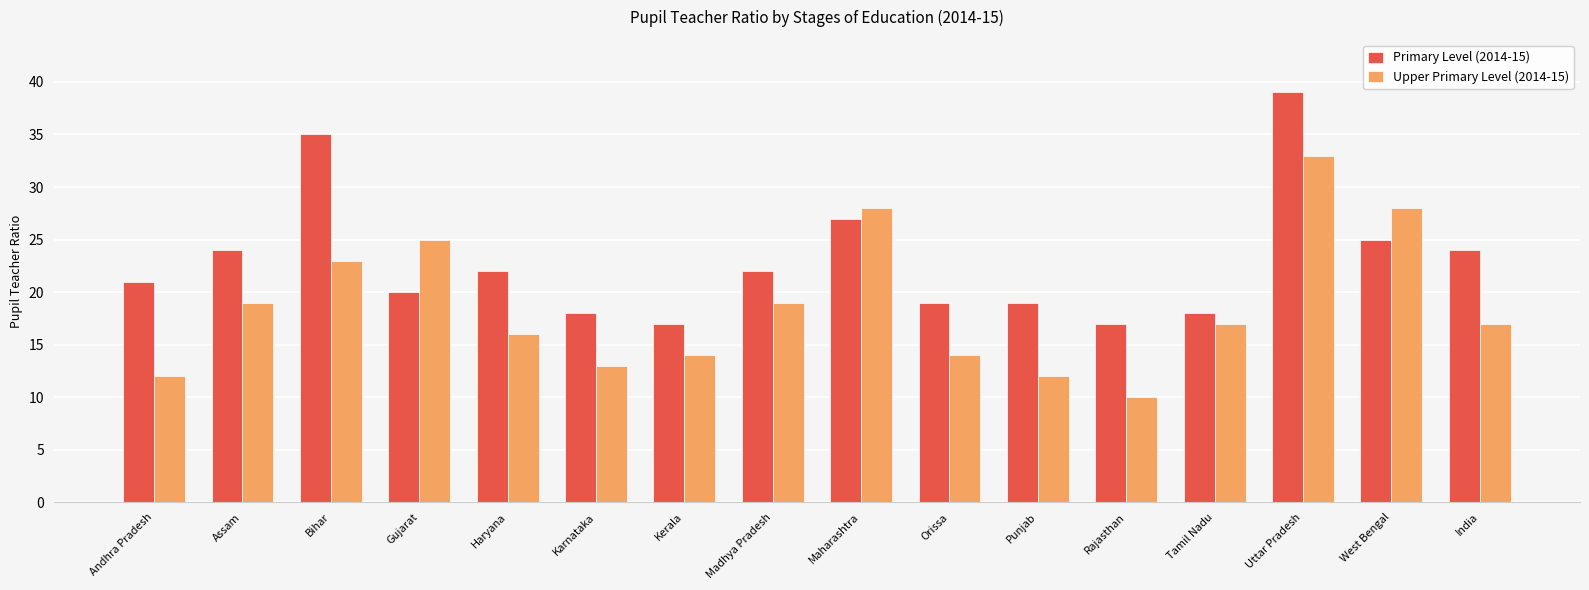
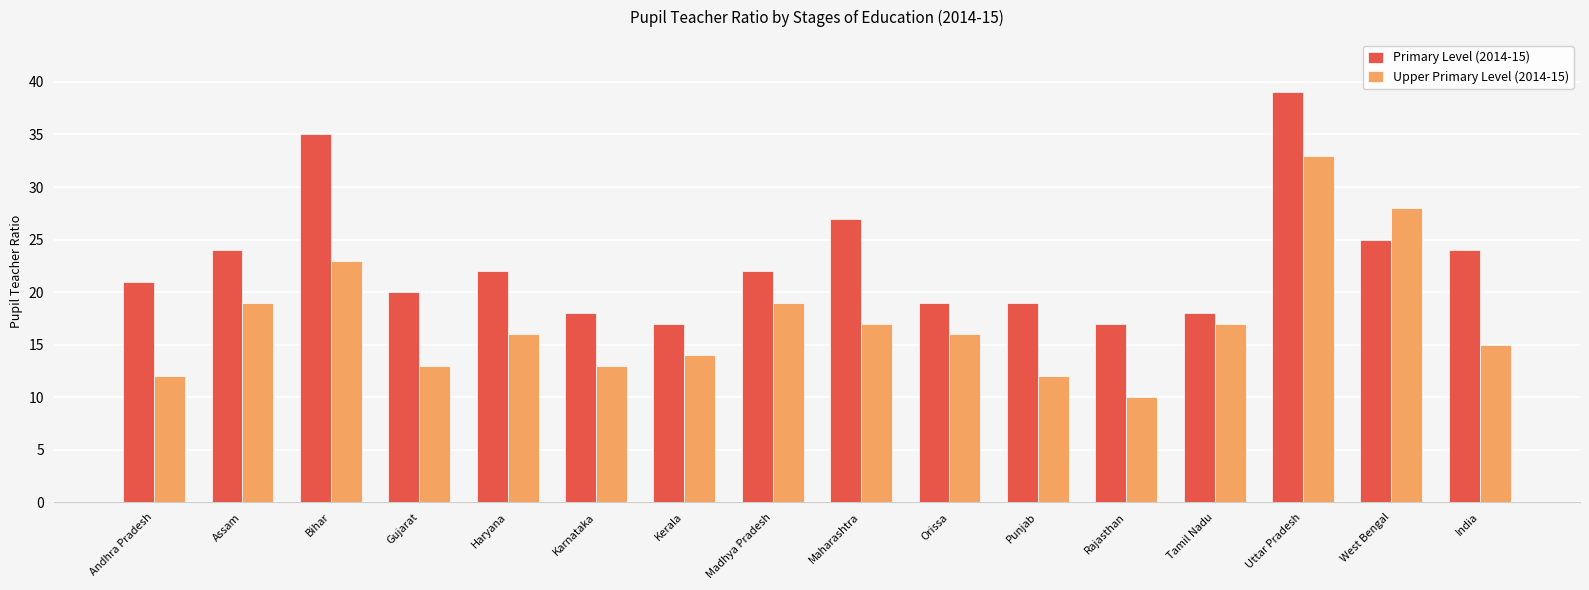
Upper Primary Level (2014-15), Gujarat: 25 -> 13
Upper Primary Level (2014-15), Maharashtra: 28 -> 17
Upper Primary Level (2014-15), Orissa: 14 -> 16
Upper Primary Level (2014-15), India: 17 -> 15
